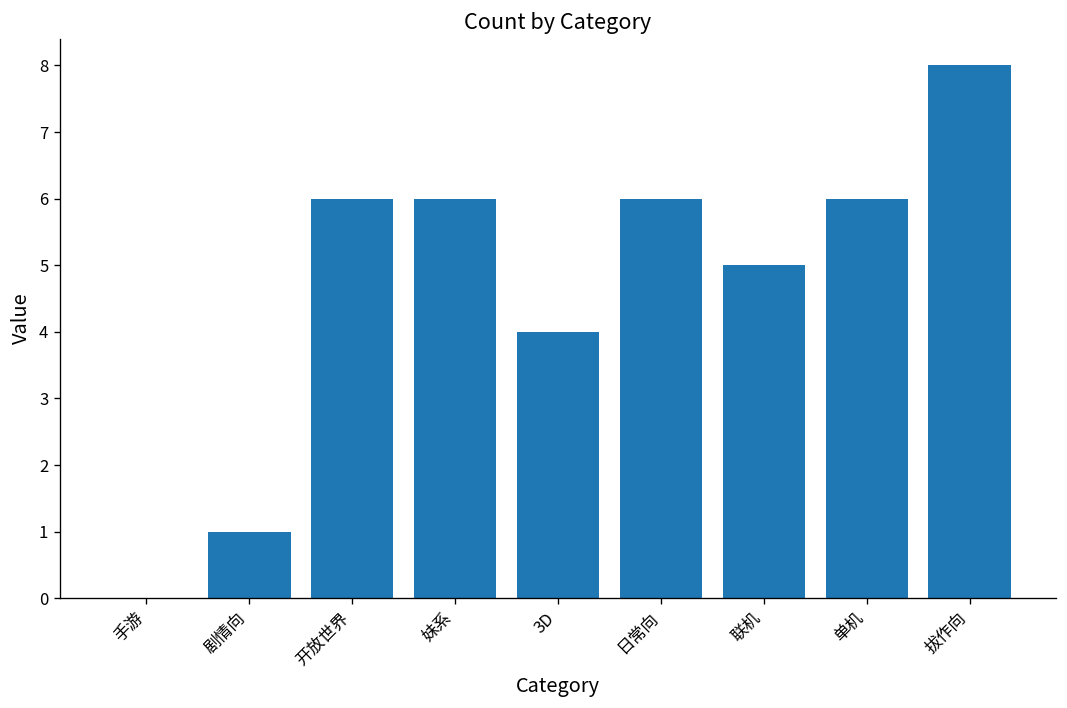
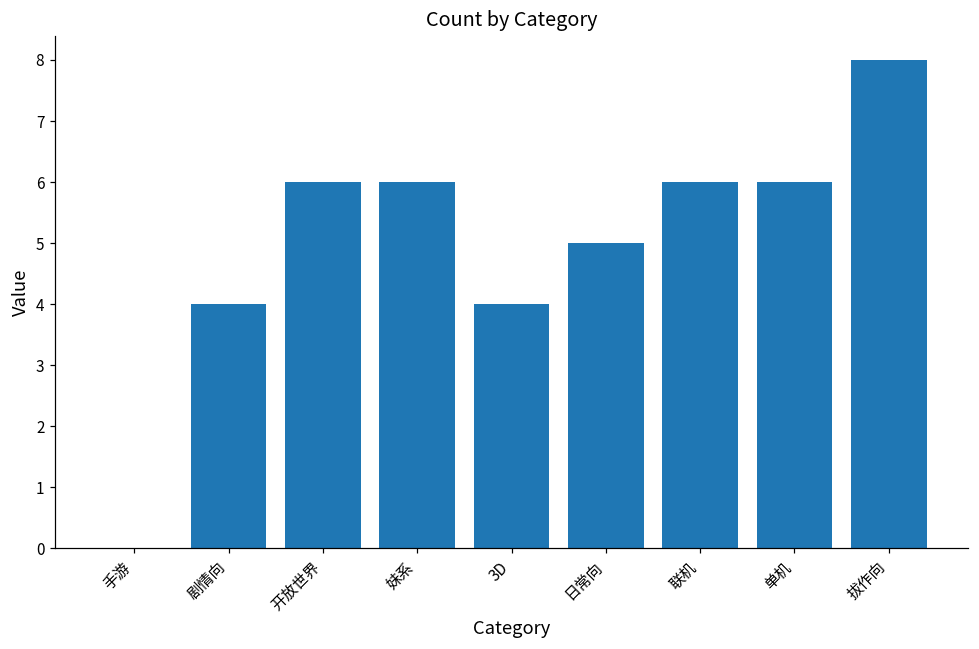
剧情向: 1 -> 4
日常向: 6 -> 5
联机: 5 -> 6
